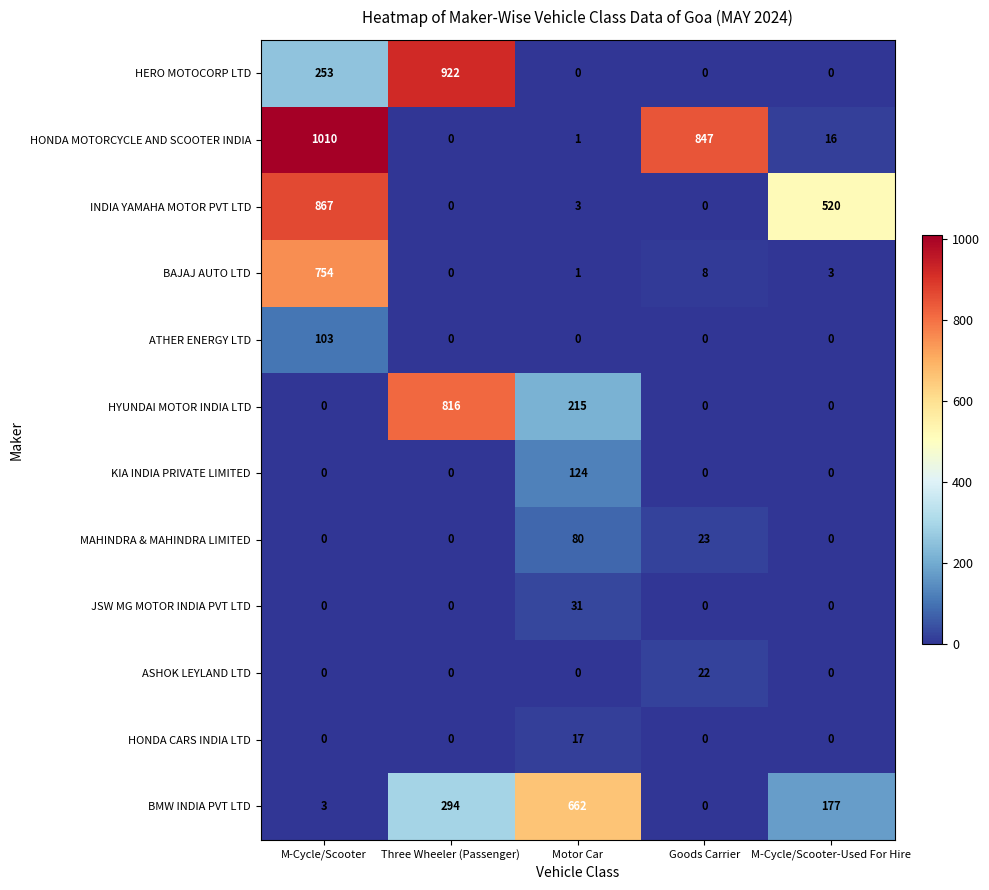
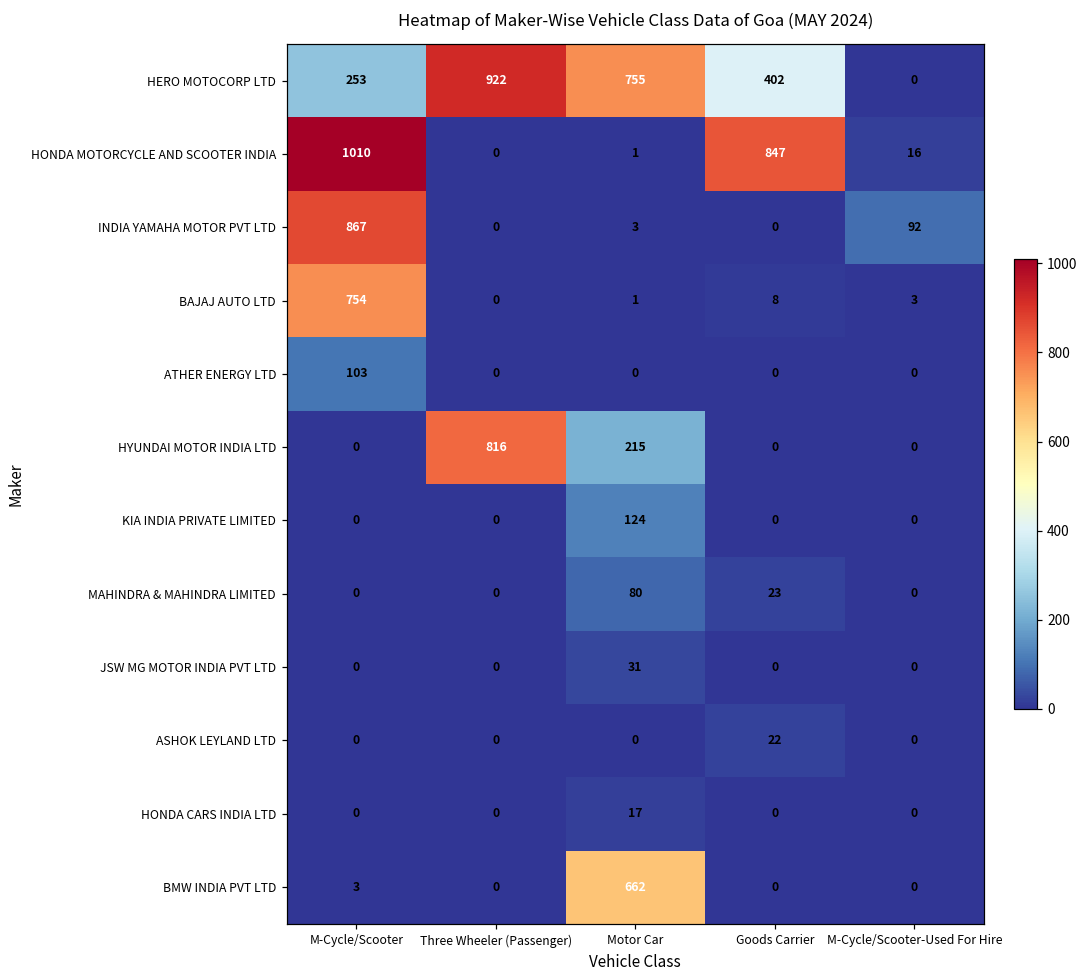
HERO MOTOCORP LTD, Motor Car: 0 -> 755
HERO MOTOCORP LTD, Goods Carrier: 0 -> 402
INDIA YAMAHA MOTOR PVT LTD, M-Cycle/Scooter-Used For Hire: 520 -> 92
BMW INDIA PVT LTD, Three Wheeler (Passenger): 294 -> 0
BMW INDIA PVT LTD, M-Cycle/Scooter-Used For Hire: 177 -> 0
